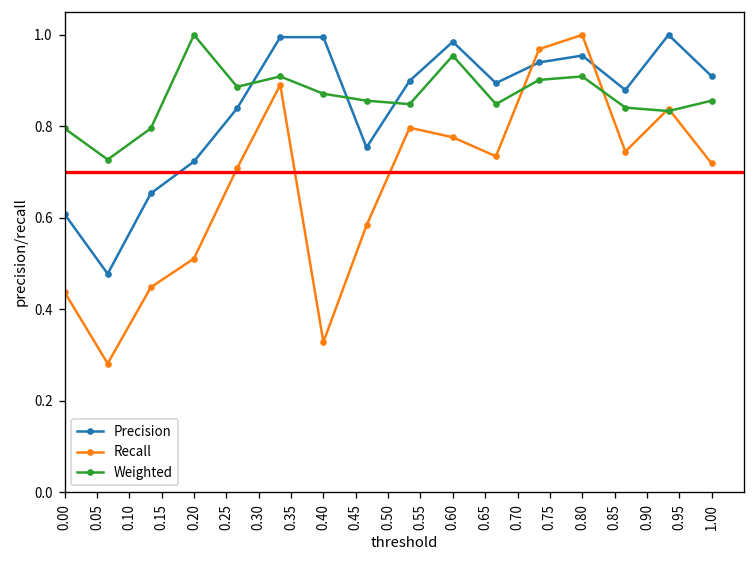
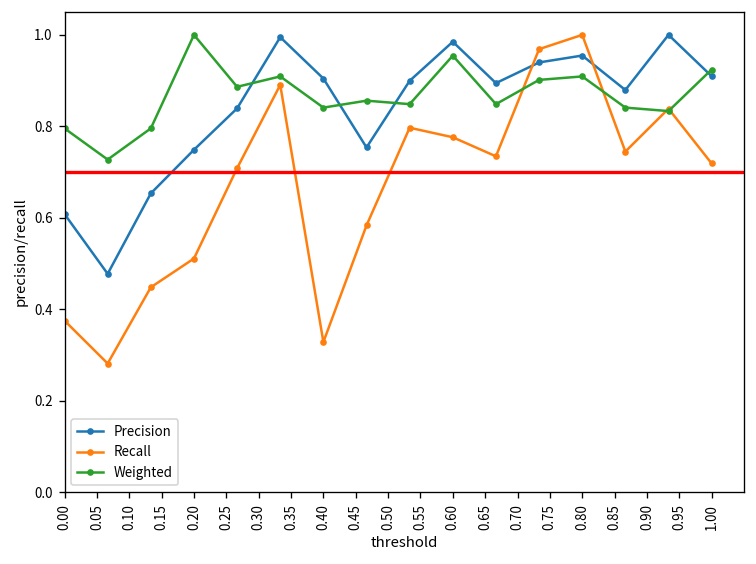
Recall, 0.00: 0.44 -> 0.38
Precision, 0.20: 0.72 -> 0.75
Precision, 0.40: 0.99 -> 0.90
Weighted, 0.40: 0.87 -> 0.84
Weighted, 1.00: 0.86 -> 0.92
